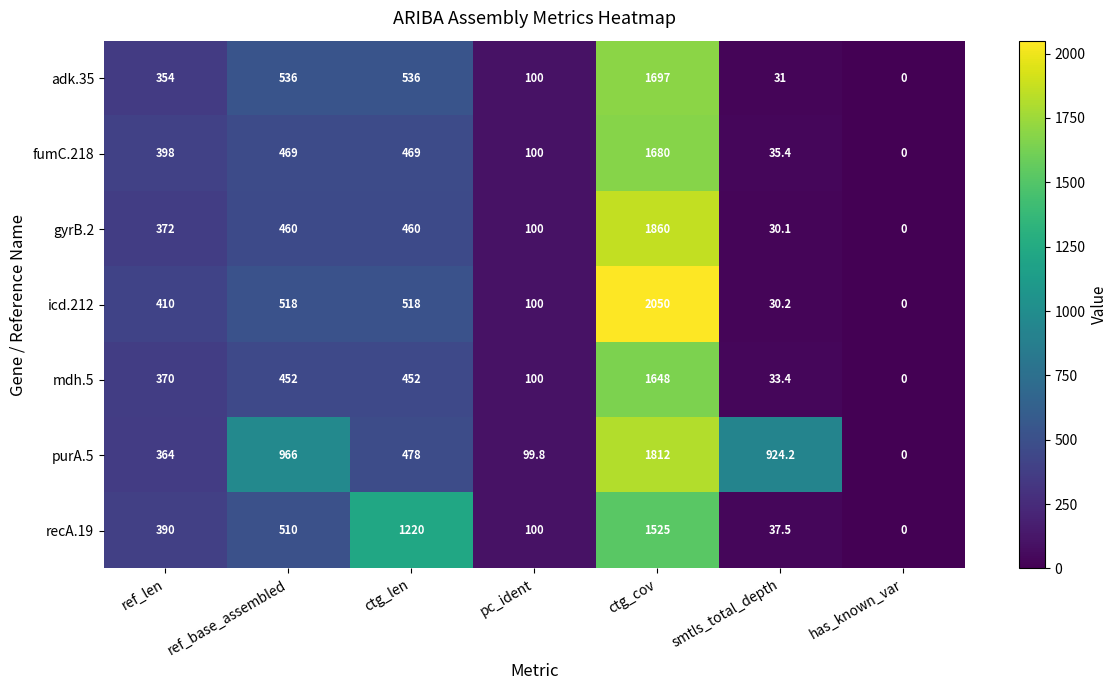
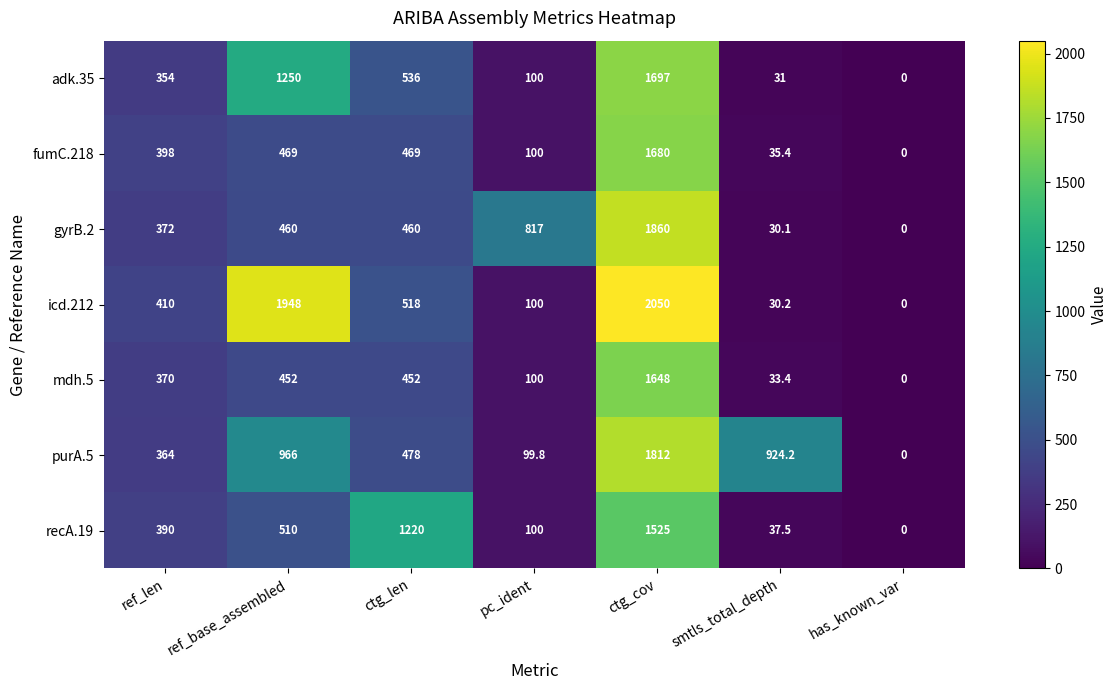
adk.35, ref_base_assembled: 536 -> 1250
gyrB.2, pc_ident: 100 -> 817
icd.212, ref_base_assembled: 518 -> 1948
